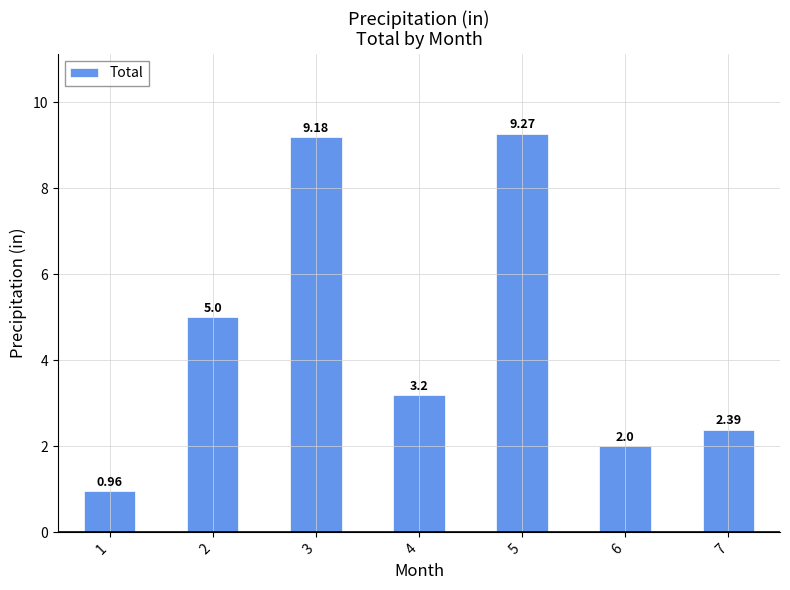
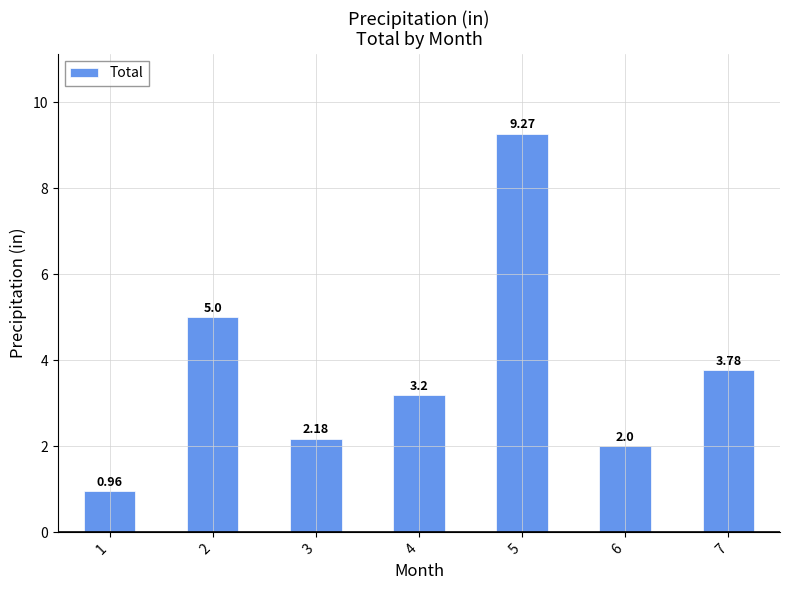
3: 9.18 -> 2.18
7: 2.39 -> 3.78
